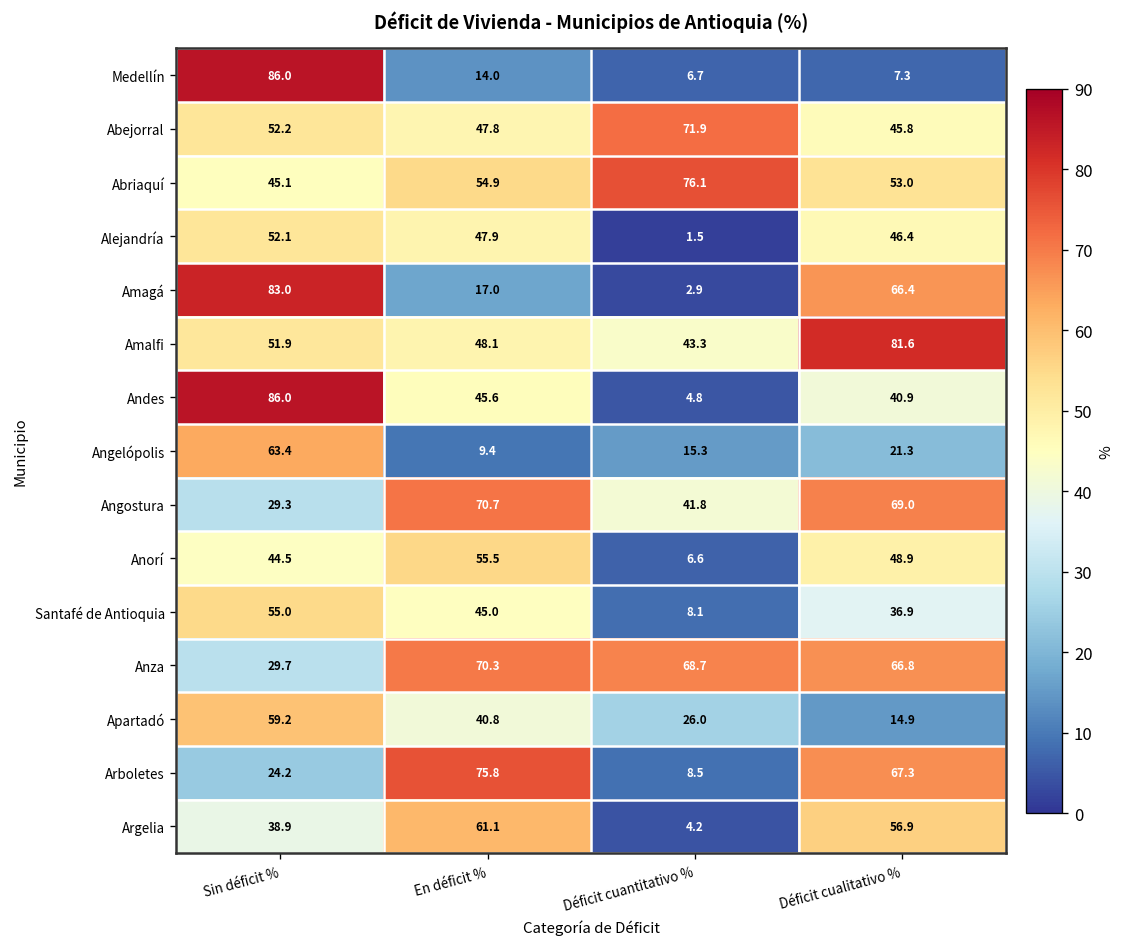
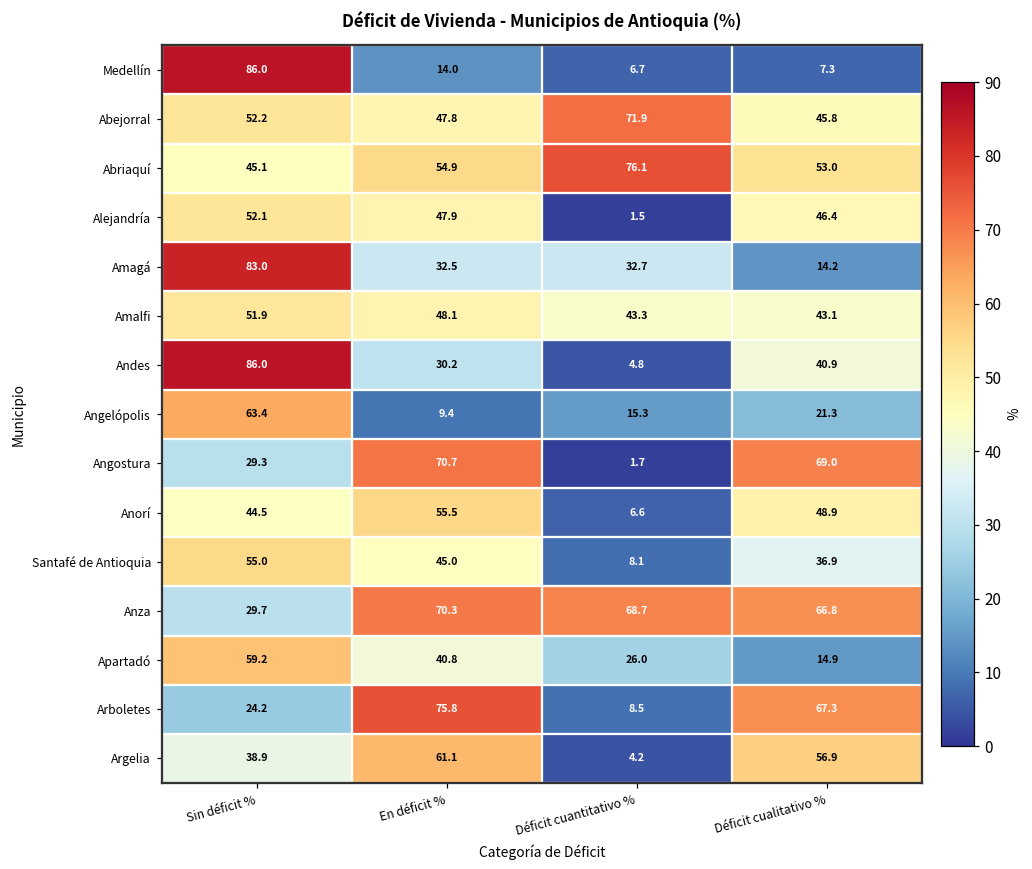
Amagá, En déficit %: 17.0 -> 32.5
Amagá, Déficit cuantitativo %: 2.9 -> 32.7
Amagá, Déficit cualitativo %: 66.4 -> 14.2
Amalfi, Déficit cualitativo %: 81.6 -> 43.1
Andes, En déficit %: 45.6 -> 30.2
Angostura, Déficit cuantitativo %: 41.8 -> 1.7
